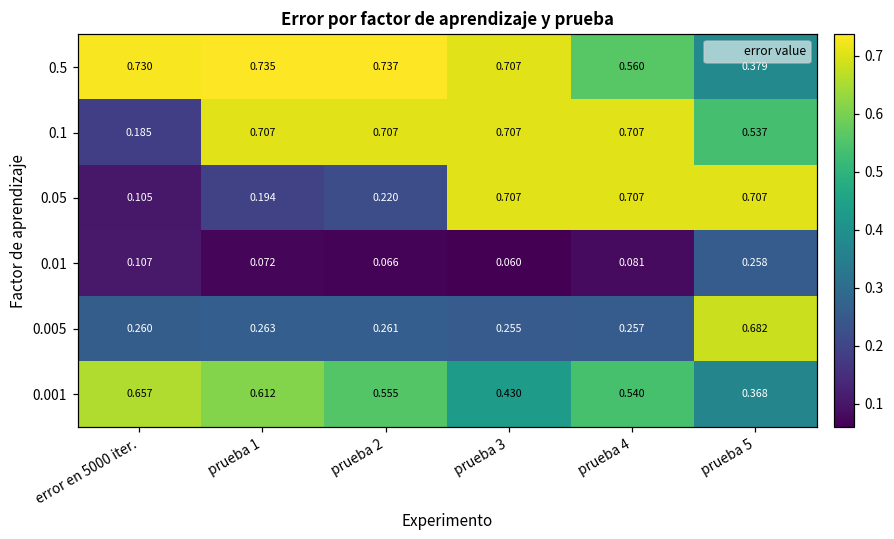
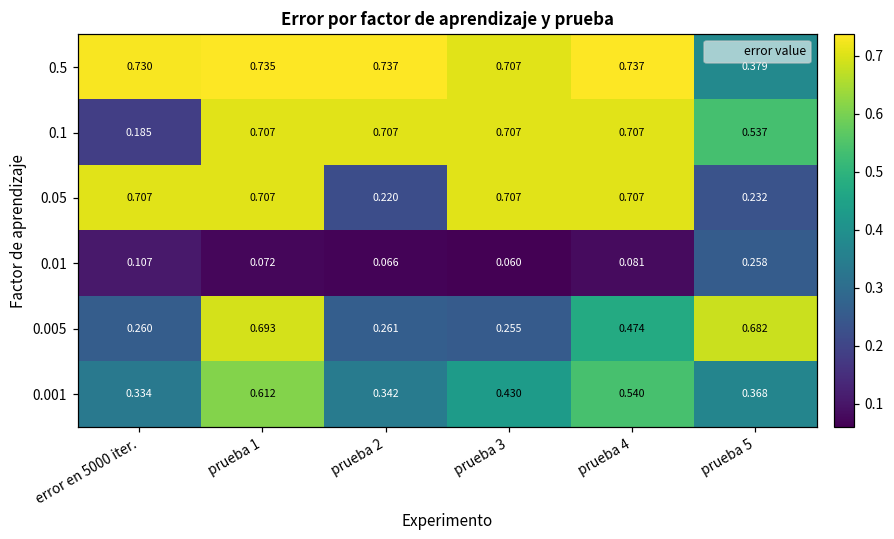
0.5, prueba 4: 0.560 -> 0.737
0.05, error en 5000 iter.: 0.105 -> 0.707
0.05, prueba 1: 0.194 -> 0.707
0.05, prueba 5: 0.707 -> 0.232
0.005, prueba 1: 0.263 -> 0.693
0.005, prueba 4: 0.257 -> 0.474
0.001, error en 5000 iter.: 0.657 -> 0.334
0.001, prueba 2: 0.555 -> 0.342
